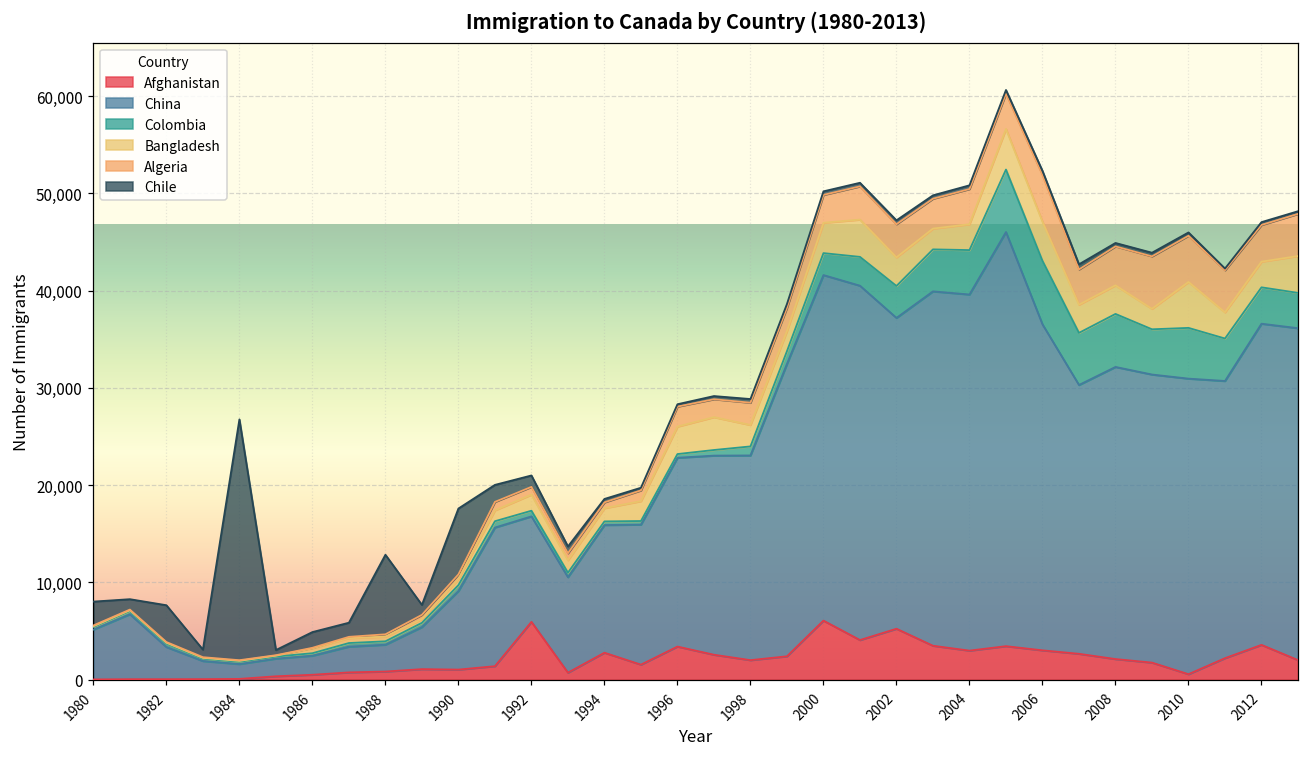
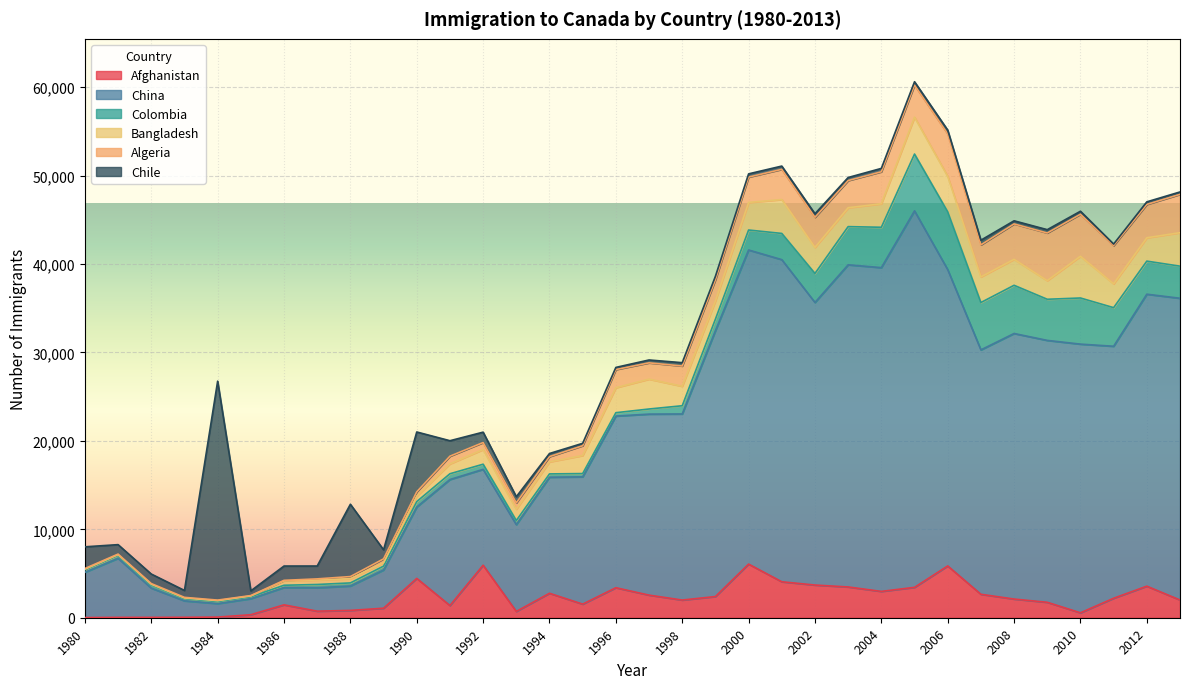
Chile, 1982: 4,000 -> 1,000
Afghanistan, 1986: 0 -> 1,000
Afghanistan, 1990: 1,000 -> 4,000
Afghanistan, 2002: 5,000 -> 4,000
Afghanistan, 2006: 3,000 -> 6,000
